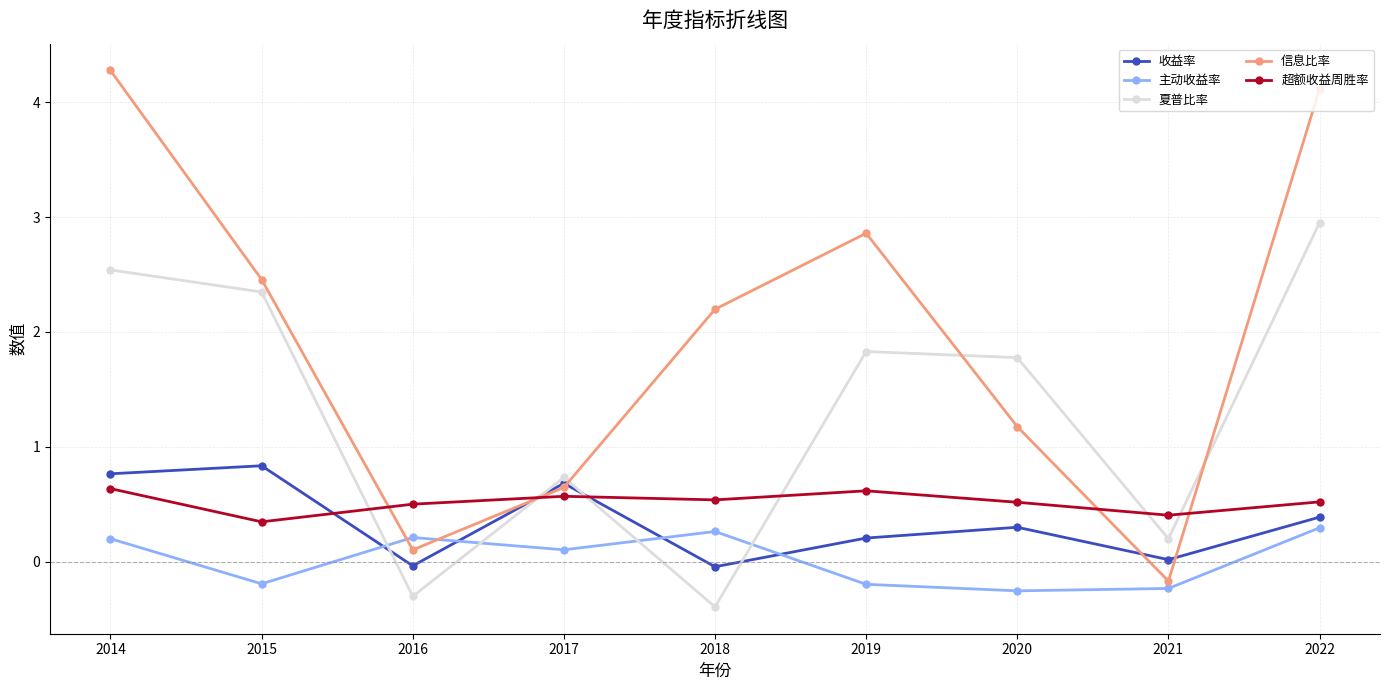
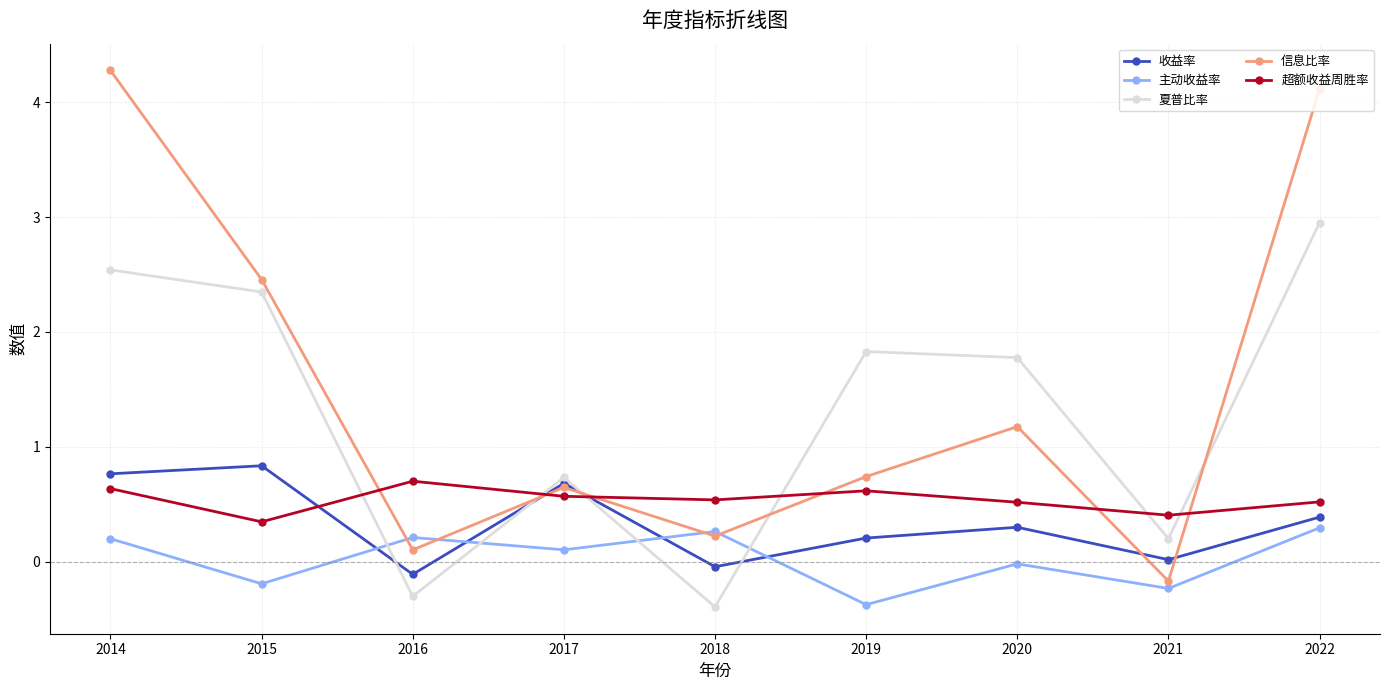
收益率, 2016: -0.04 -> -0.11
超额收益周胜率, 2016: 0.5 -> 0.7
信息比率, 2018: 2.20 -> 0.22
主动收益率, 2019: -0.20 -> -0.37
信息比率, 2019: 2.86 -> 0.74
主动收益率, 2020: -0.25 -> -0.02
